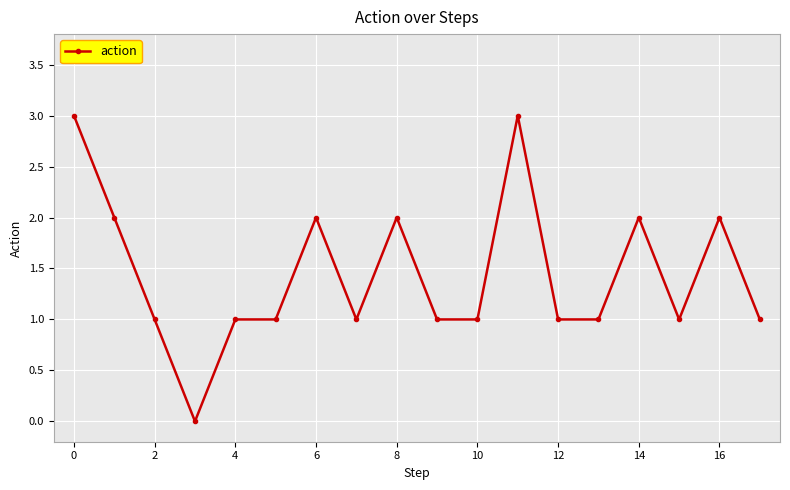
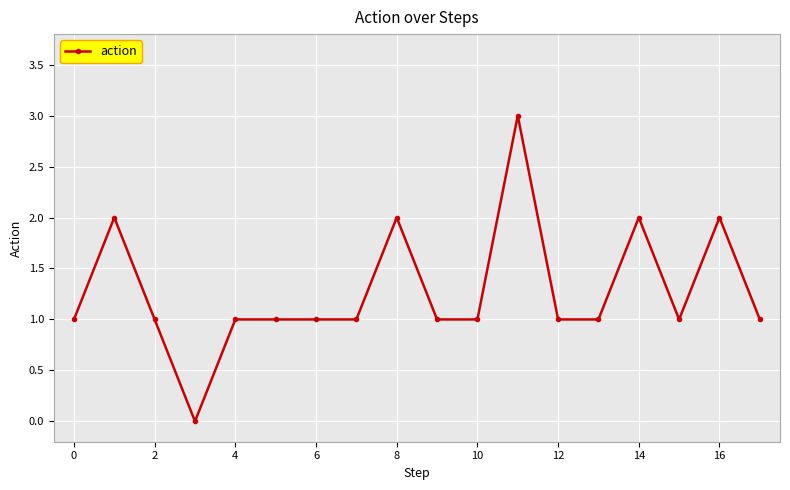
0: 3 -> 1
6: 2 -> 1
